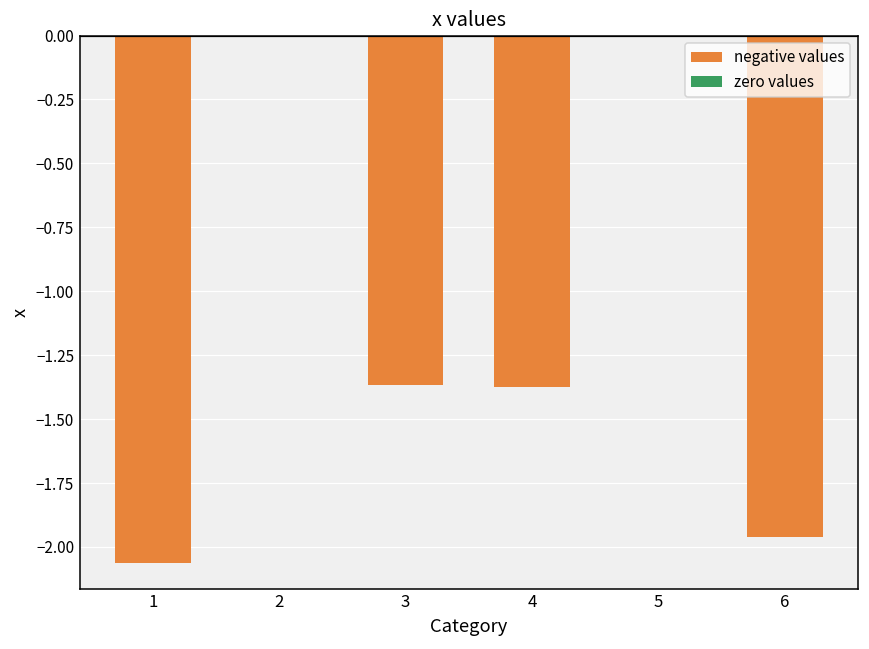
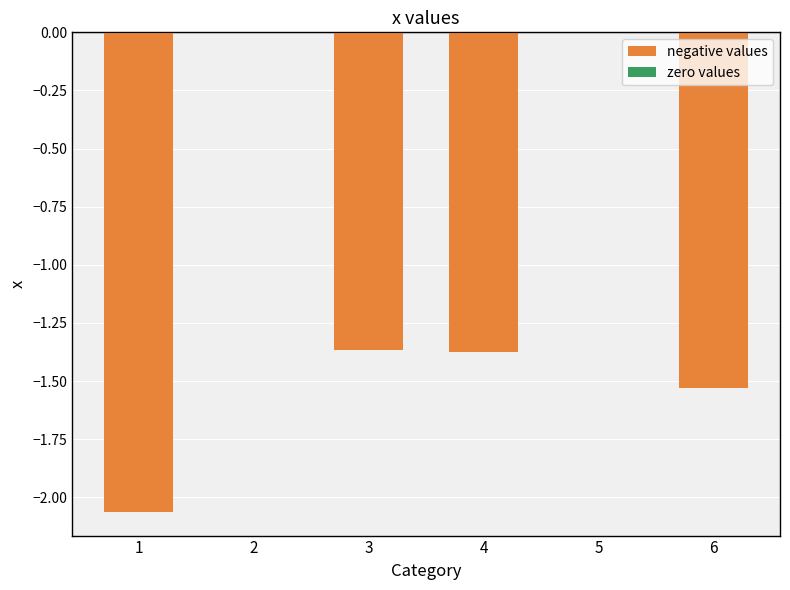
negative values, 6: -1.96 -> -1.53
